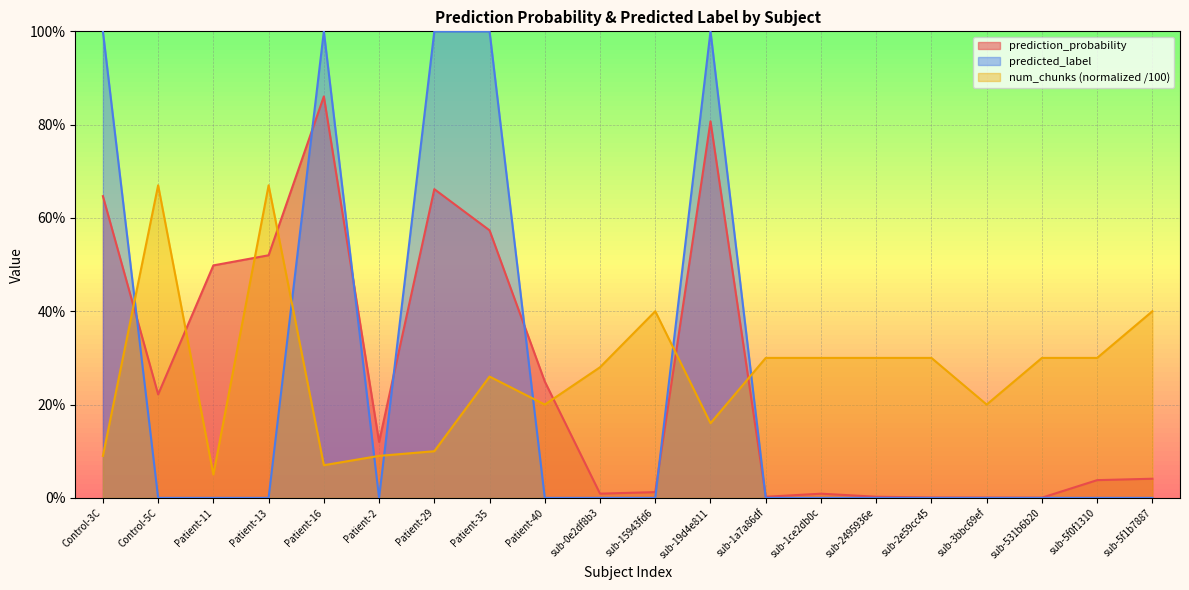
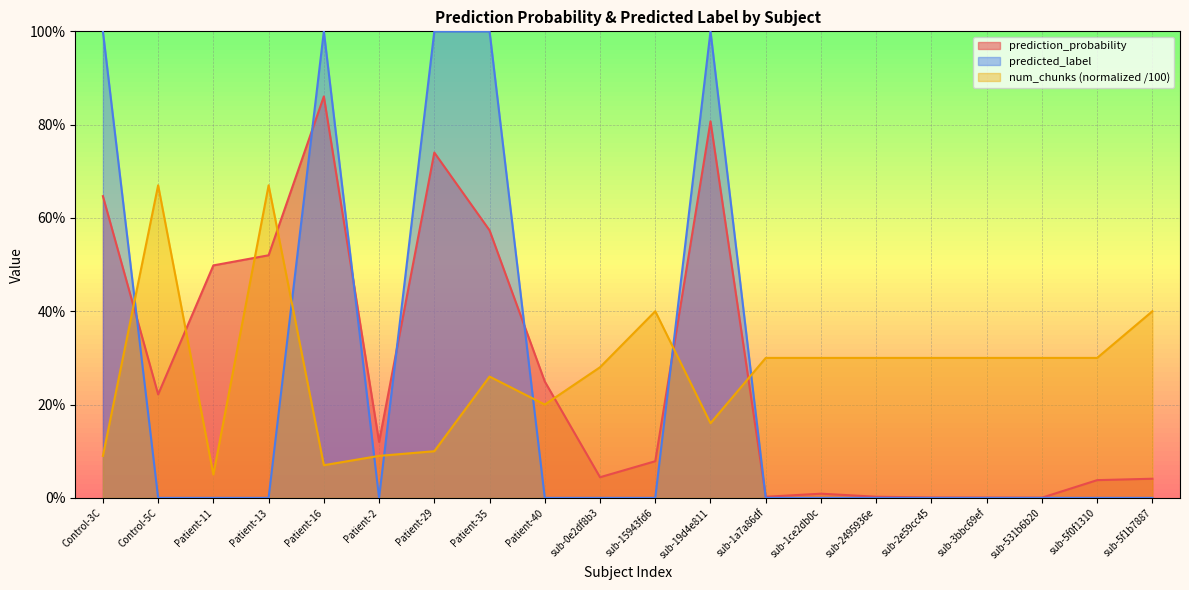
prediction_probability, Patient-29: 66% -> 74%
prediction_probability, sub-0e2df8b3: 1% -> 4%
prediction_probability, sub-15943fd6: 1% -> 8%
num_chunks (normalized /100), sub-3bbc69ef: 20% -> 30%
